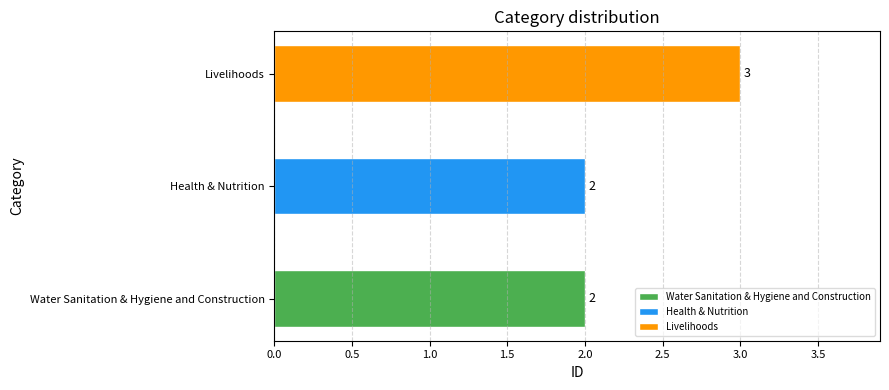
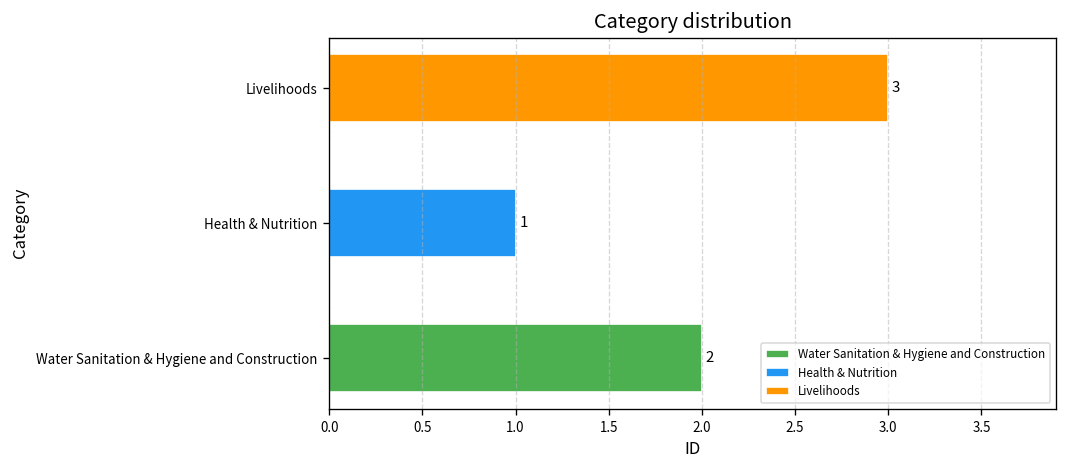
Health & Nutrition: 2 -> 1
